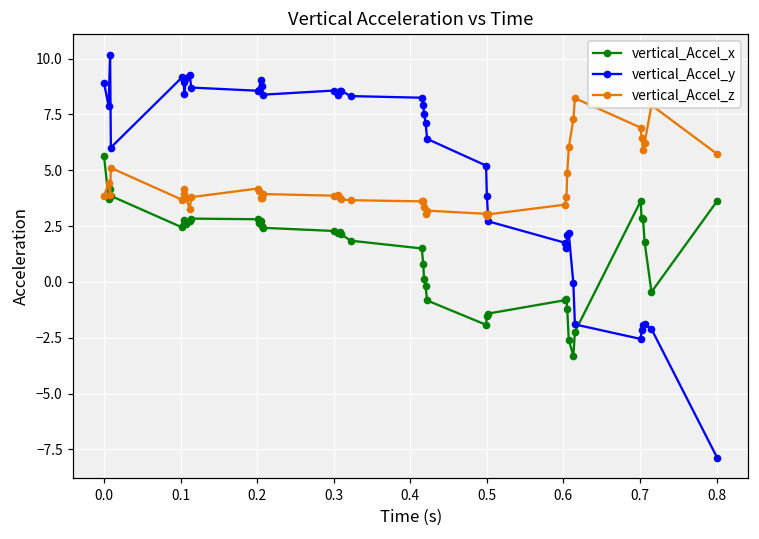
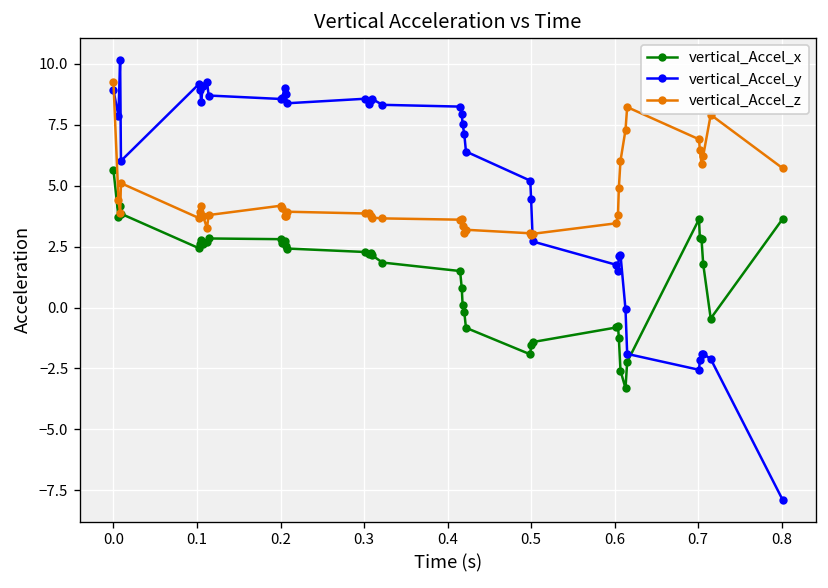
vertical_Accel_z, 0.0: 3.8 -> 9.3
vertical_Accel_y, 0.5: 3.9 -> 4.4
